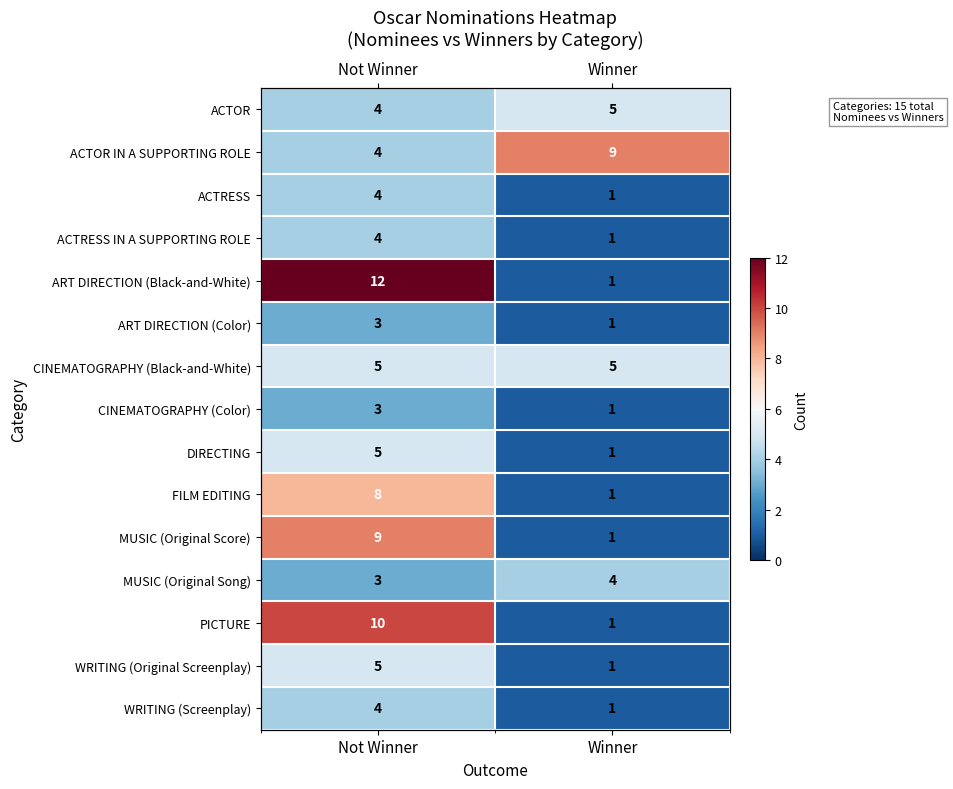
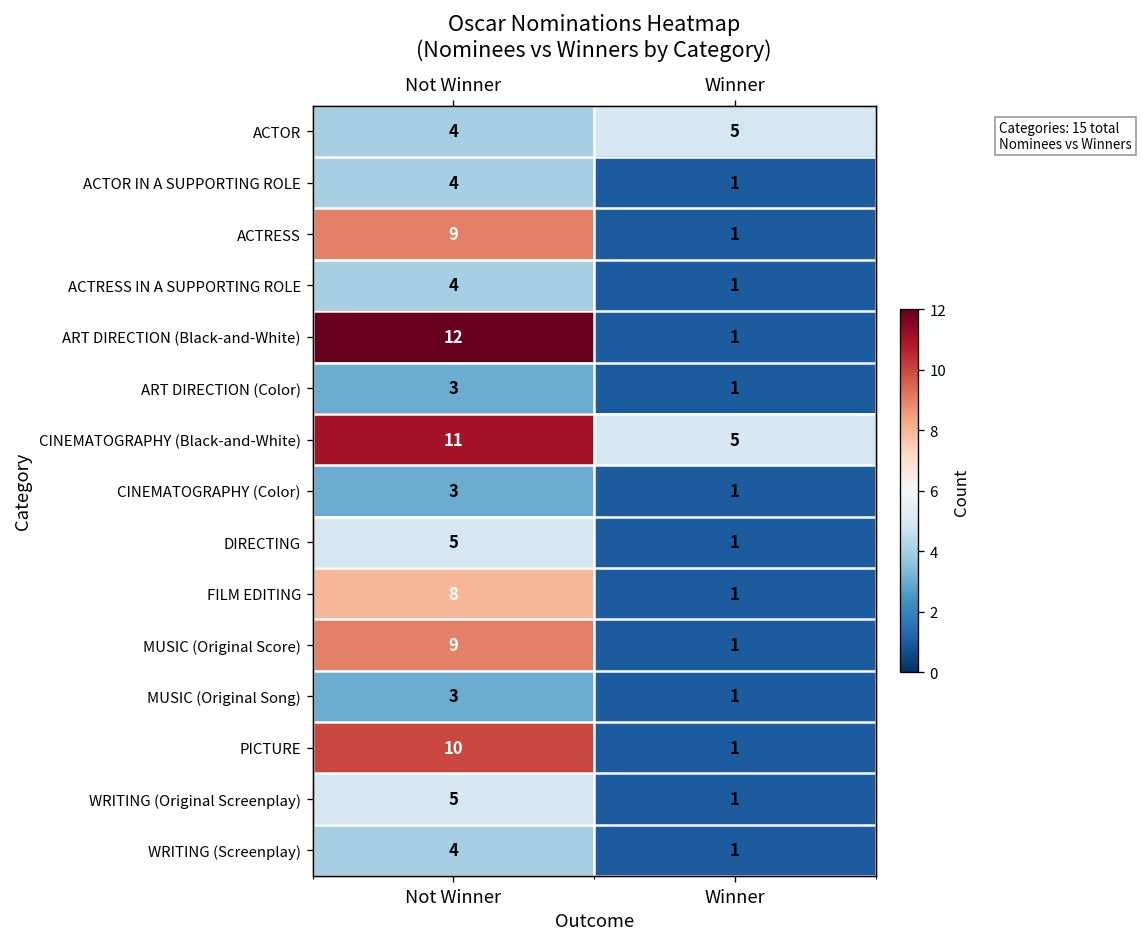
ACTOR IN A SUPPORTING ROLE, Winner: 9 -> 1
ACTRESS, Not Winner: 4 -> 9
CINEMATOGRAPHY (Black-and-White), Not Winner: 5 -> 11
MUSIC (Original Song), Winner: 4 -> 1
